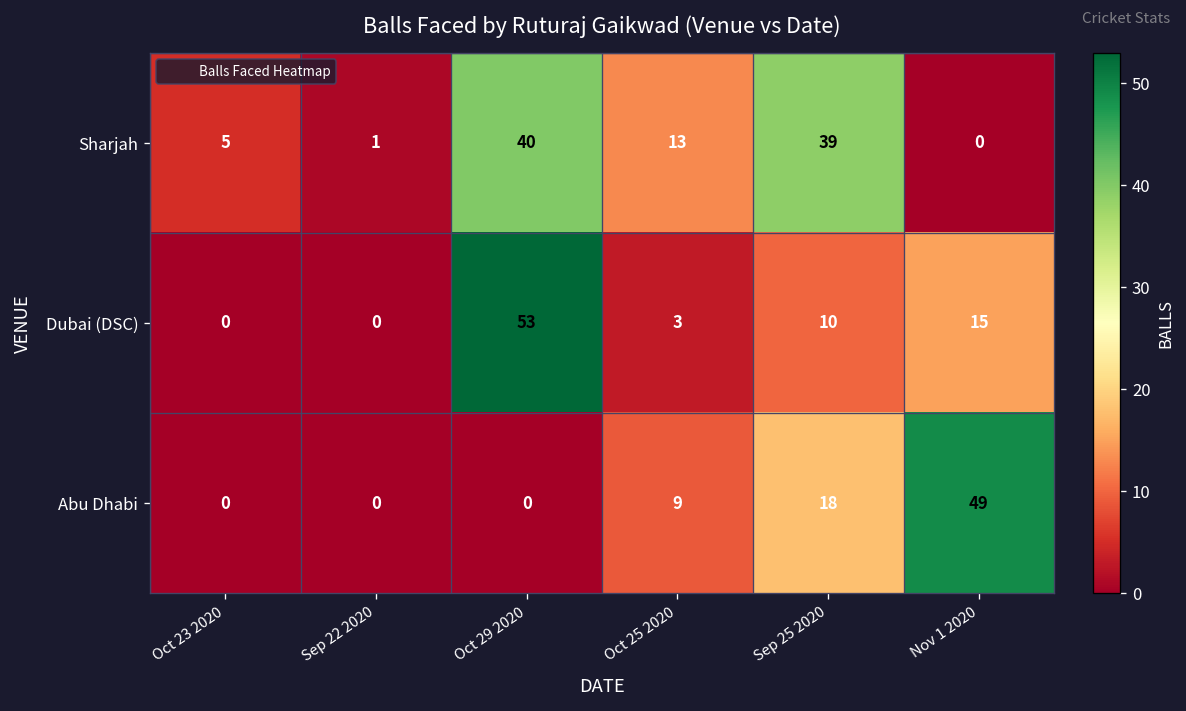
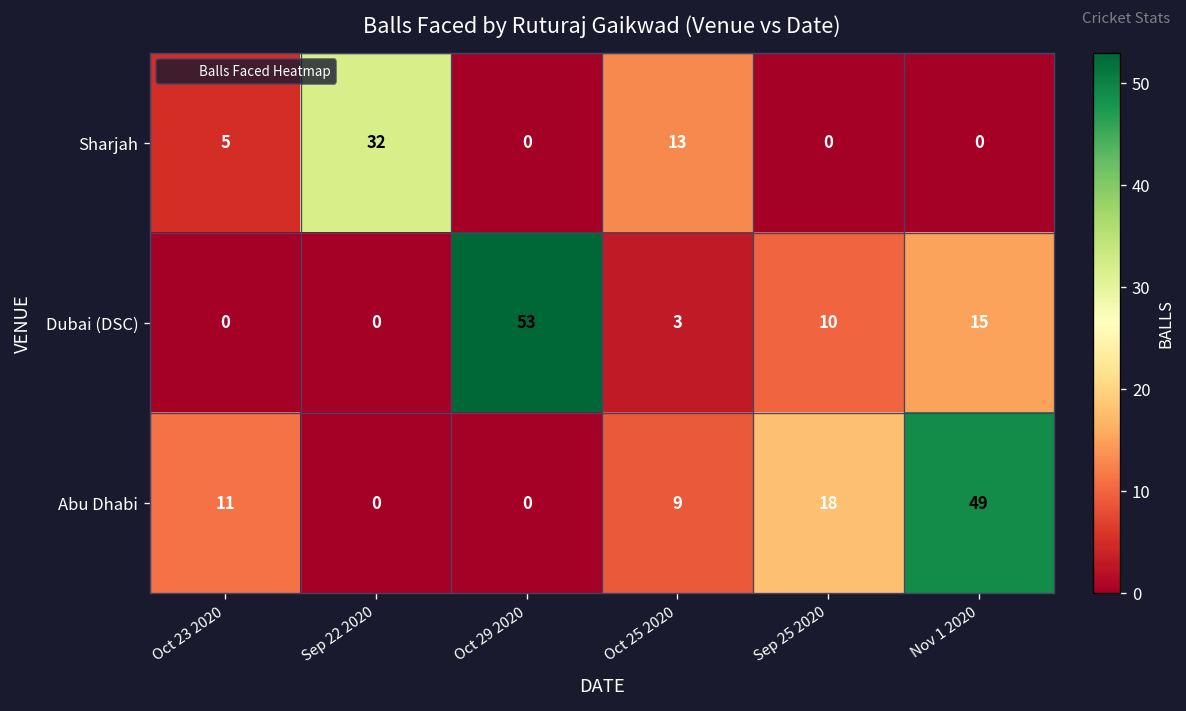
Sharjah, Sep 22 2020: 1 -> 32
Sharjah, Oct 29 2020: 40 -> 0
Sharjah, Sep 25 2020: 39 -> 0
Abu Dhabi, Oct 23 2020: 0 -> 11
